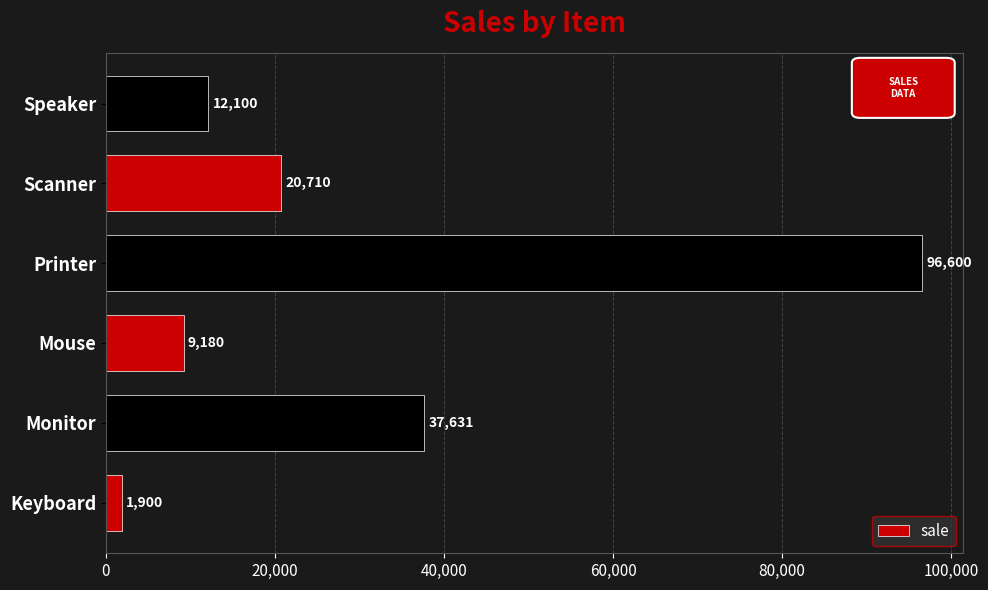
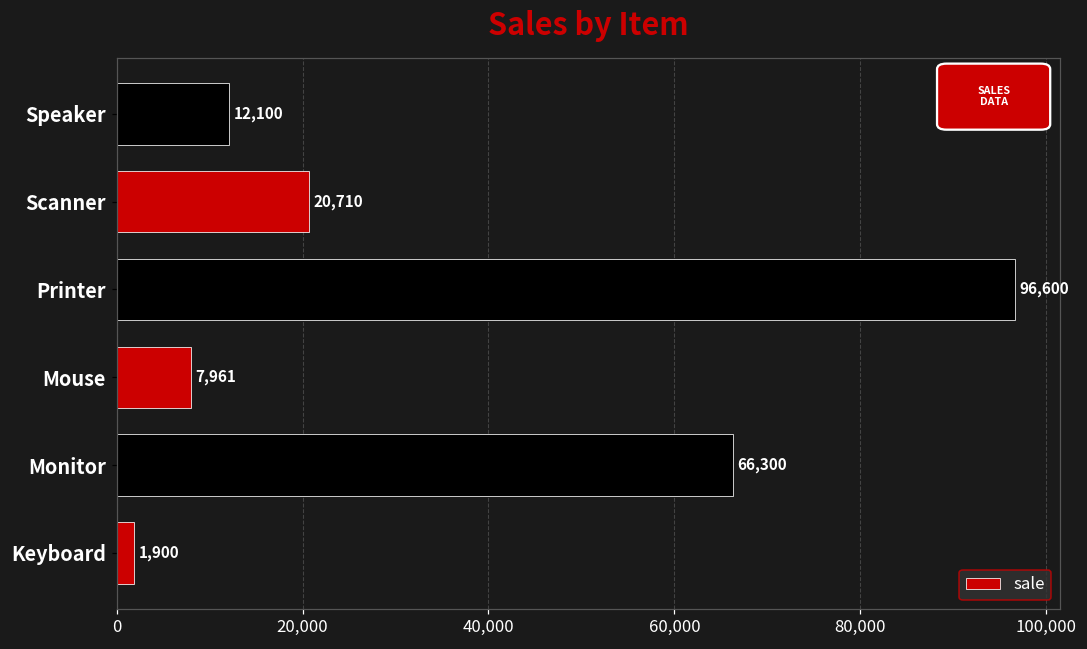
Mouse: 9,180 -> 7,961
Monitor: 37,631 -> 66,300
